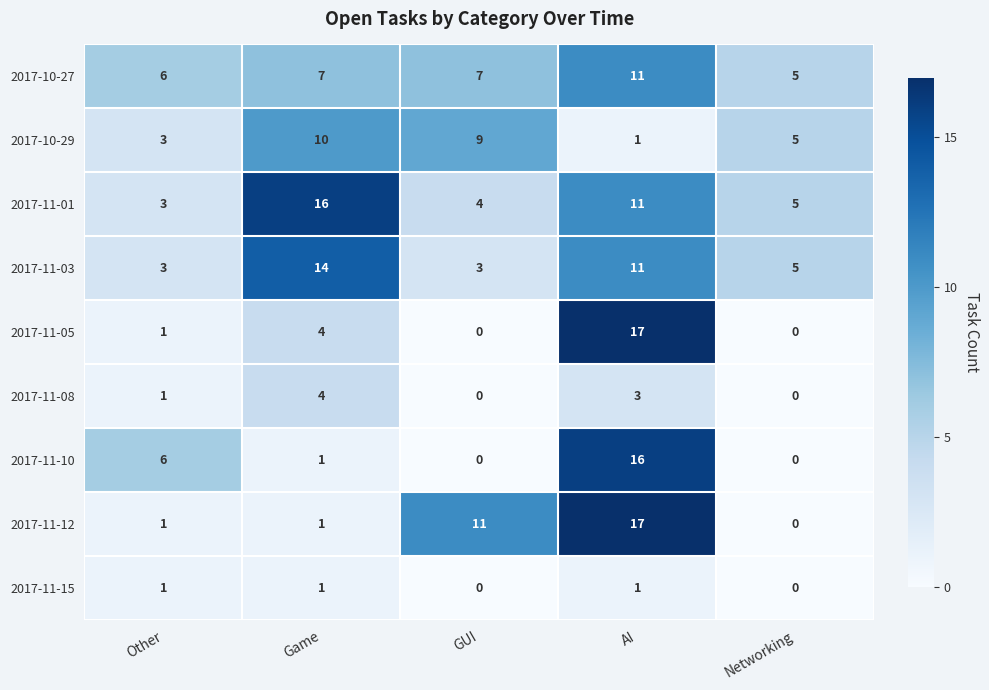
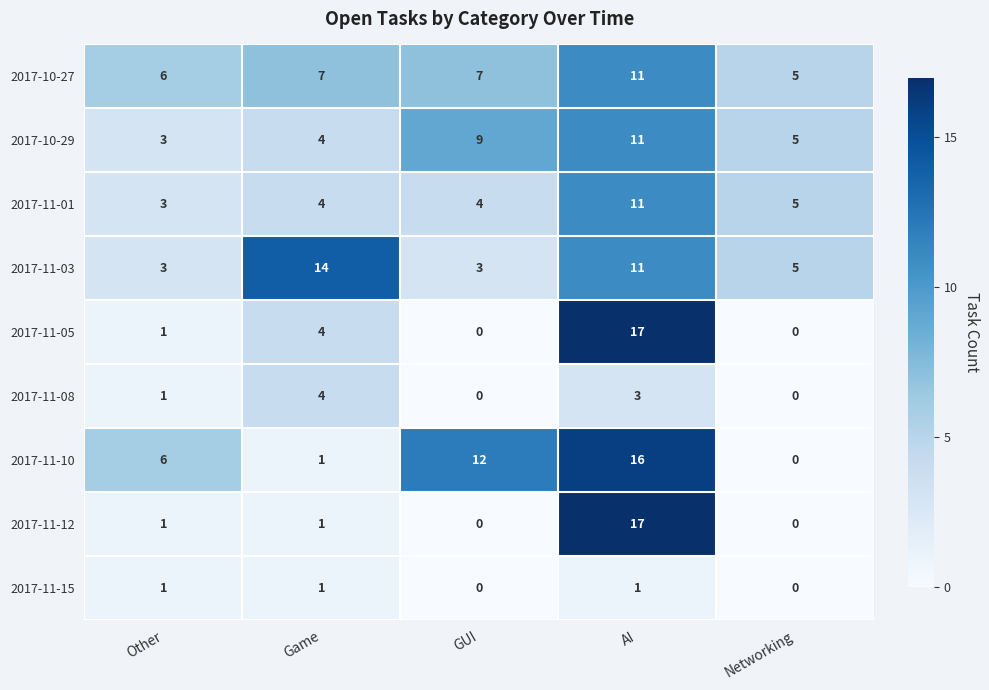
2017-10-29, Game: 10 -> 4
2017-10-29, AI: 1 -> 11
2017-11-01, Game: 16 -> 4
2017-11-10, GUI: 0 -> 12
2017-11-12, GUI: 11 -> 0
